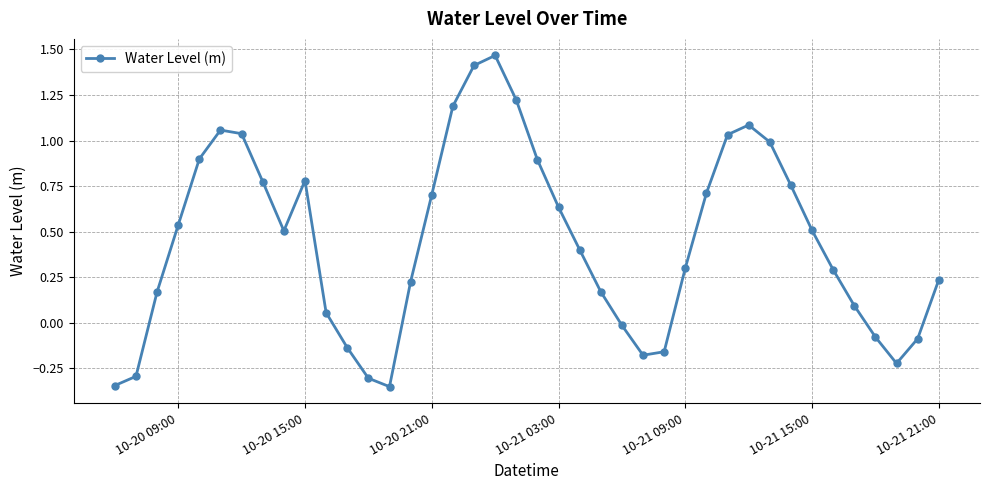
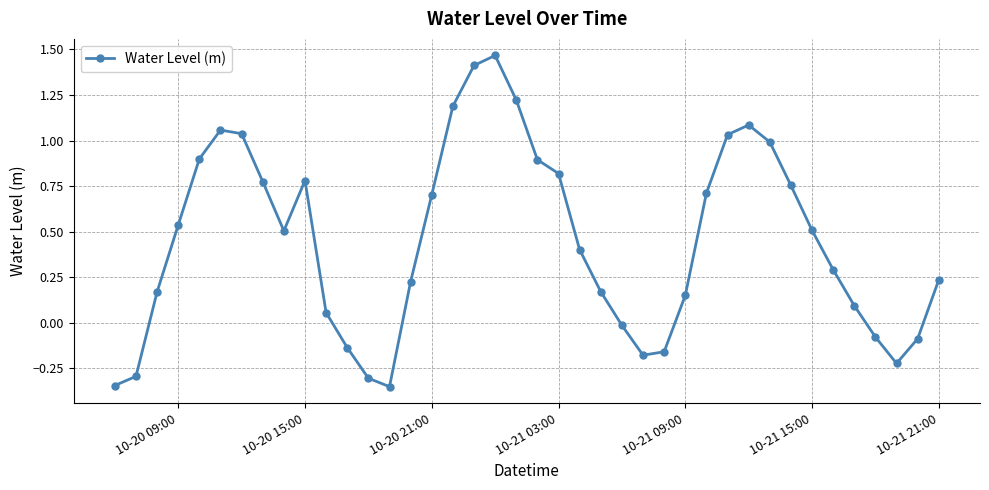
10-21 03:00: 0.63 -> 0.82
10-21 09:00: 0.30 -> 0.15
